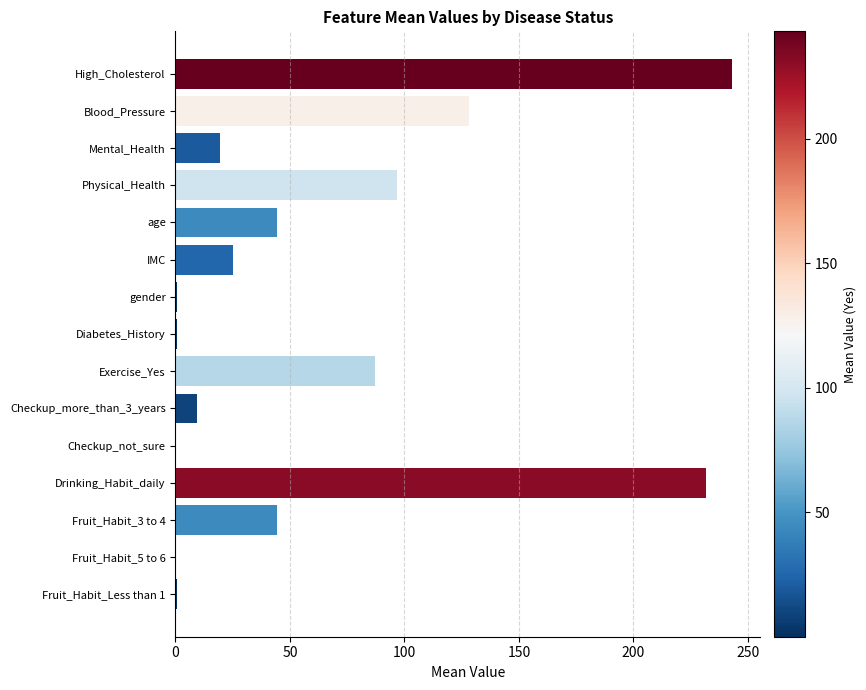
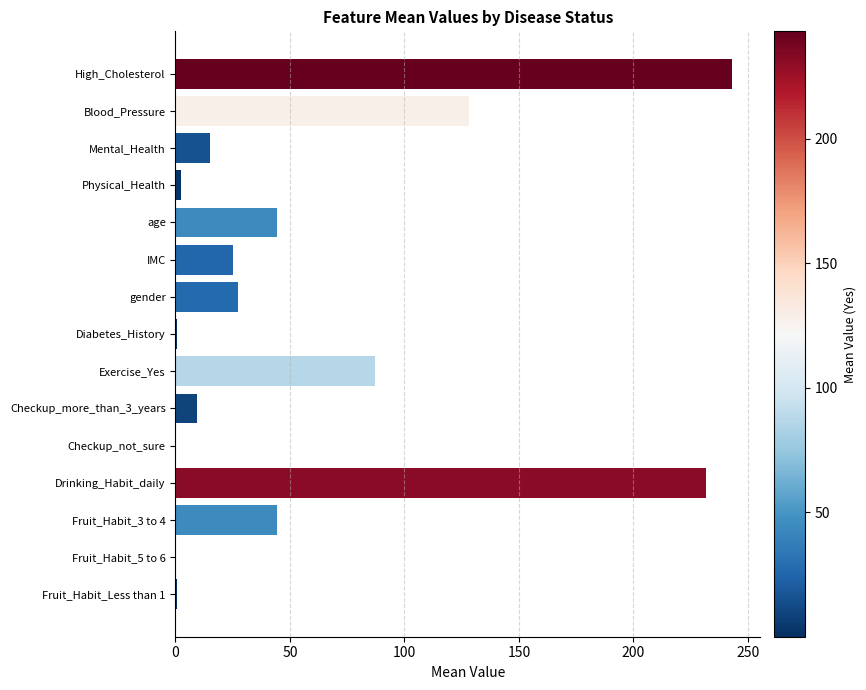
Mental_Health: 20 -> 15
Physical_Health: 97 -> 2
gender: 1 -> 27
